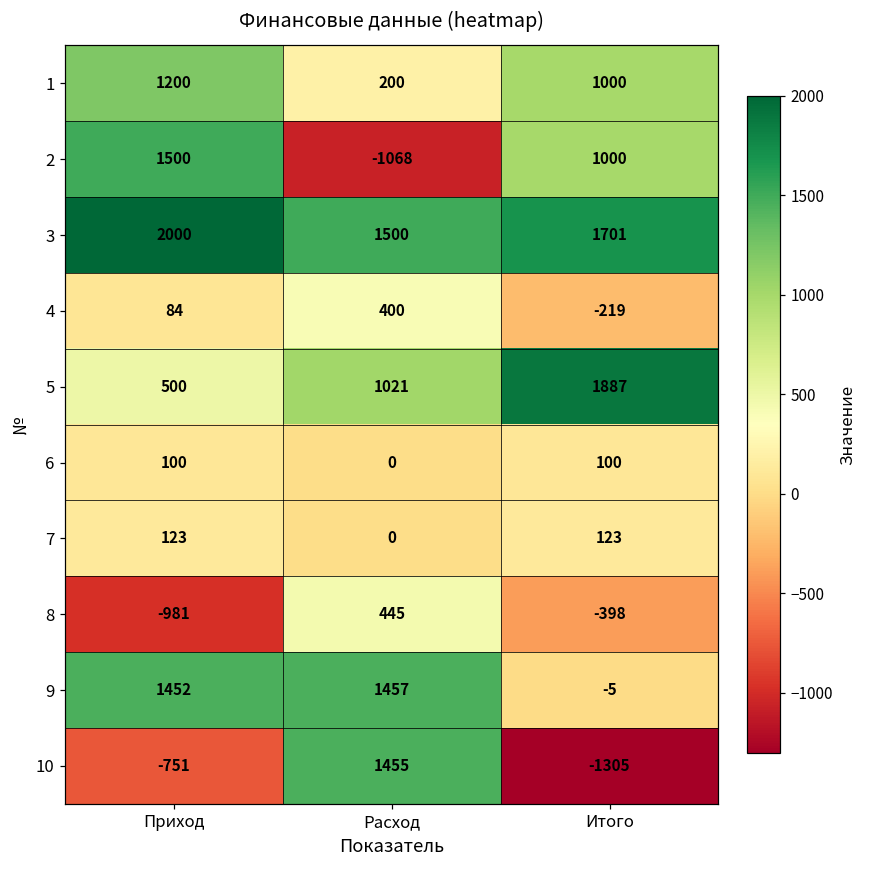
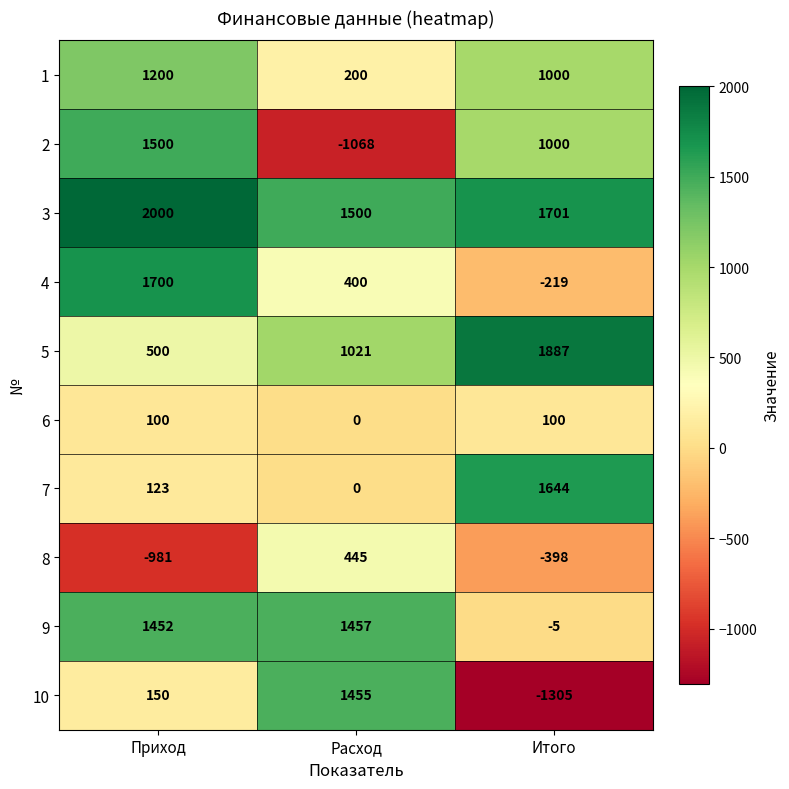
4, Приход: 84 -> 1700
7, Итого: 123 -> 1644
10, Приход: -751 -> 150
